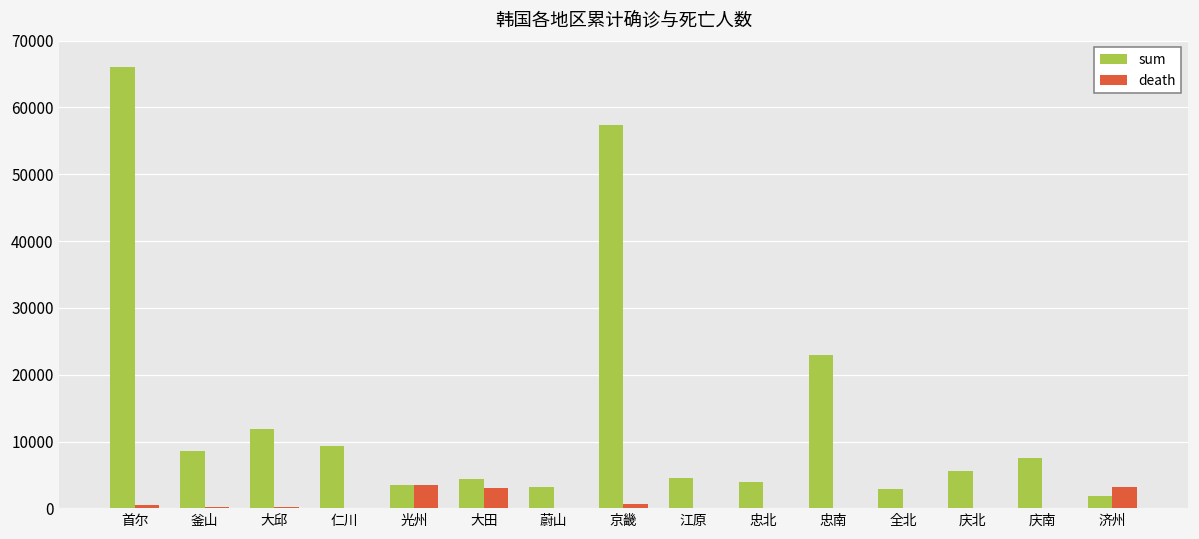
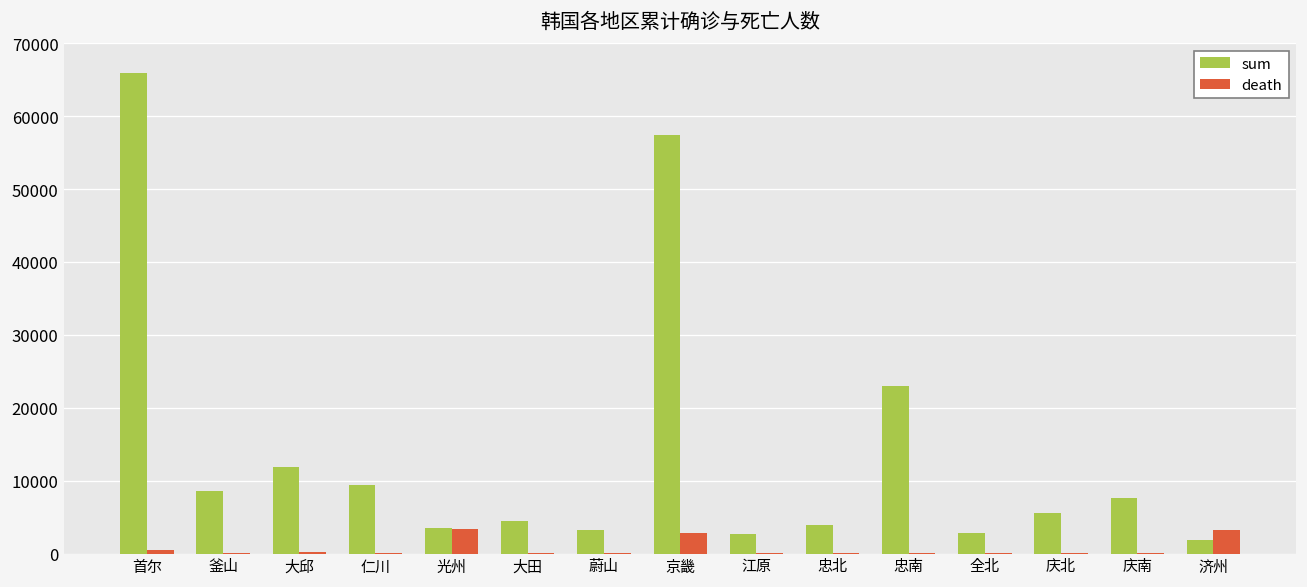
death, 大田: 3000 -> 0
death, 京畿: 1000 -> 3000
sum, 江原: 5000 -> 3000
